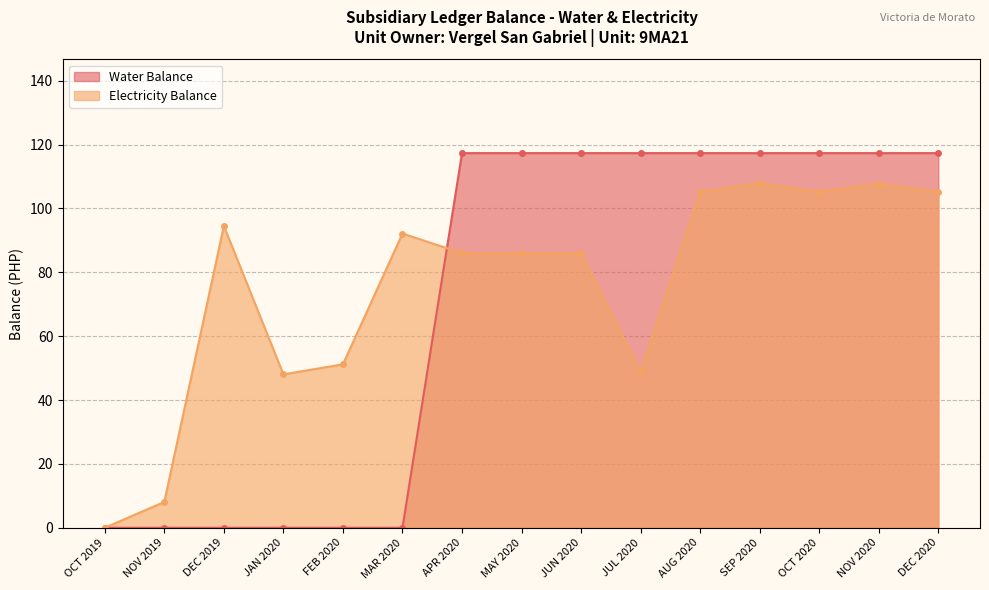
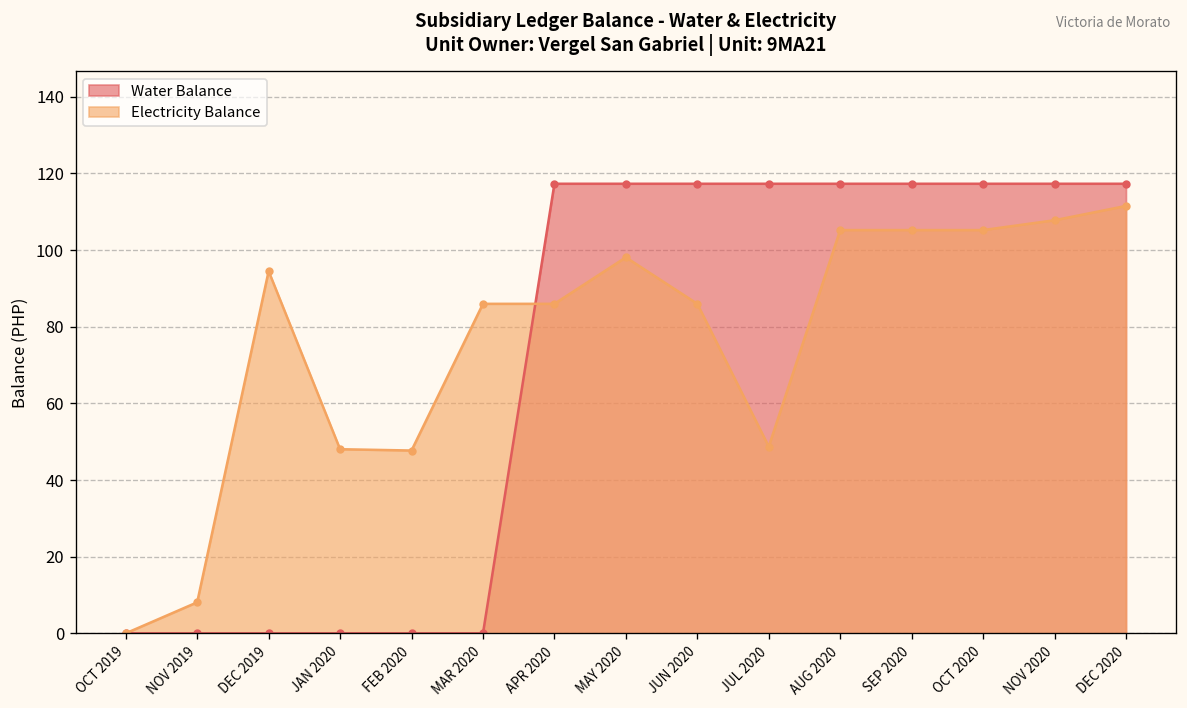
Electricity Balance, FEB 2020: 51 -> 48
Electricity Balance, MAR 2020: 92 -> 86
Electricity Balance, MAY 2020: 86 -> 98
Electricity Balance, SEP 2020: 108 -> 105
Electricity Balance, DEC 2020: 105 -> 112
